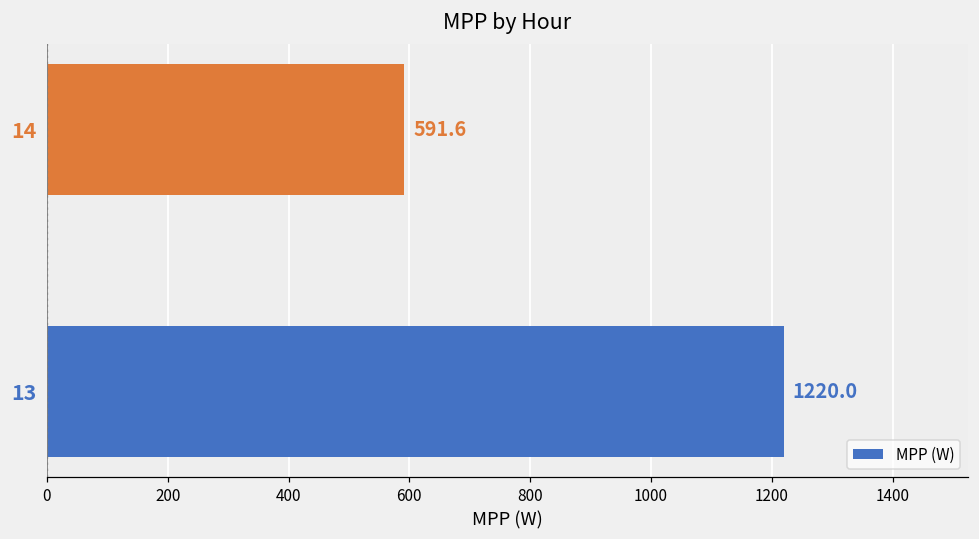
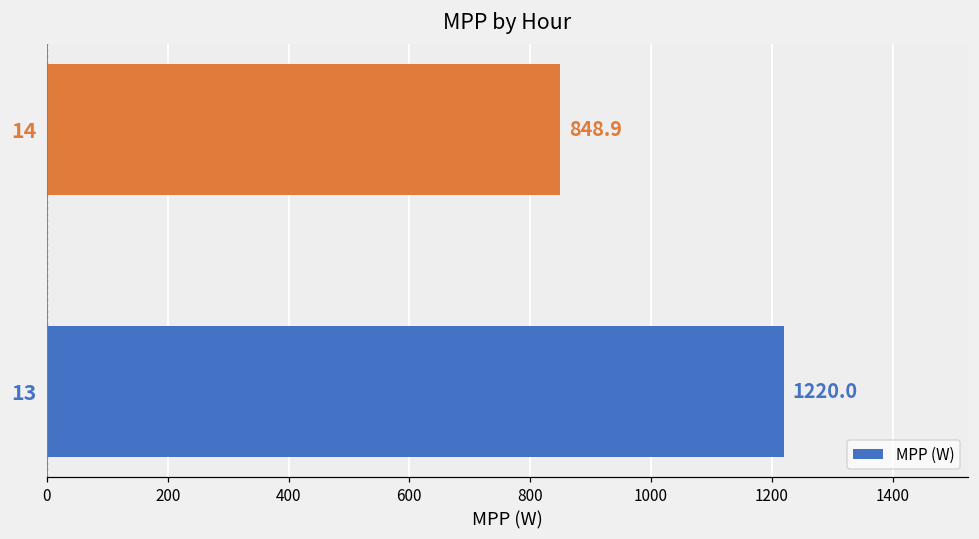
14: 591.6 -> 848.9
